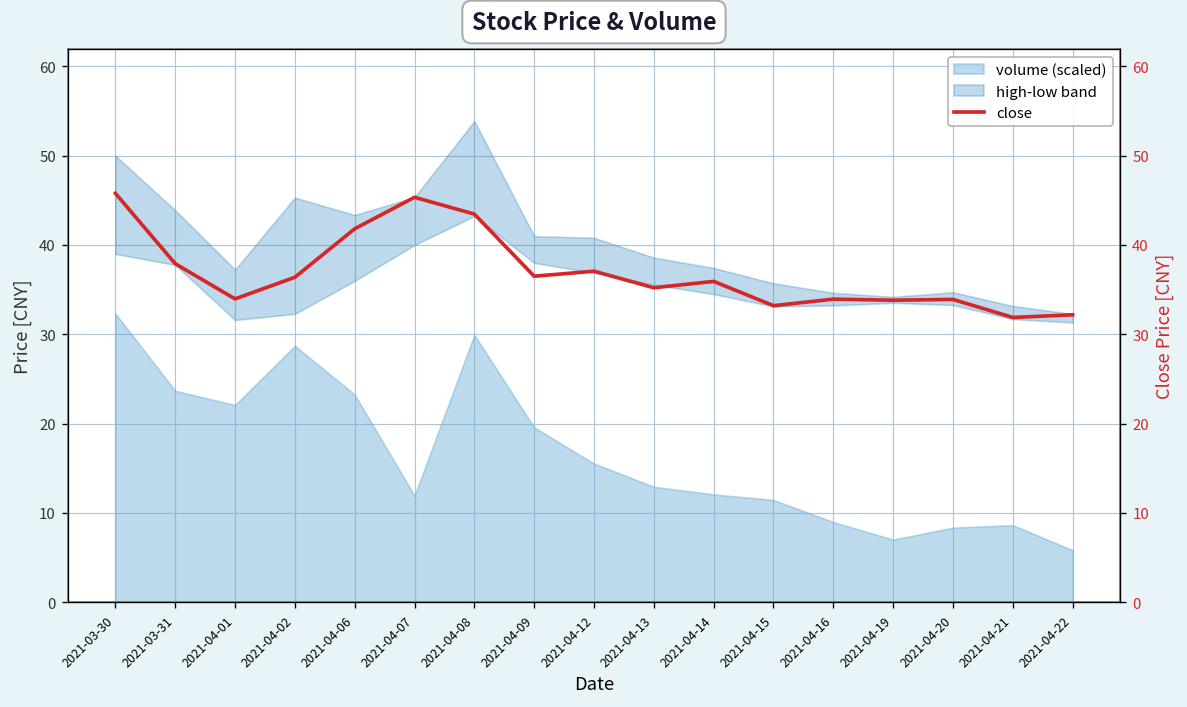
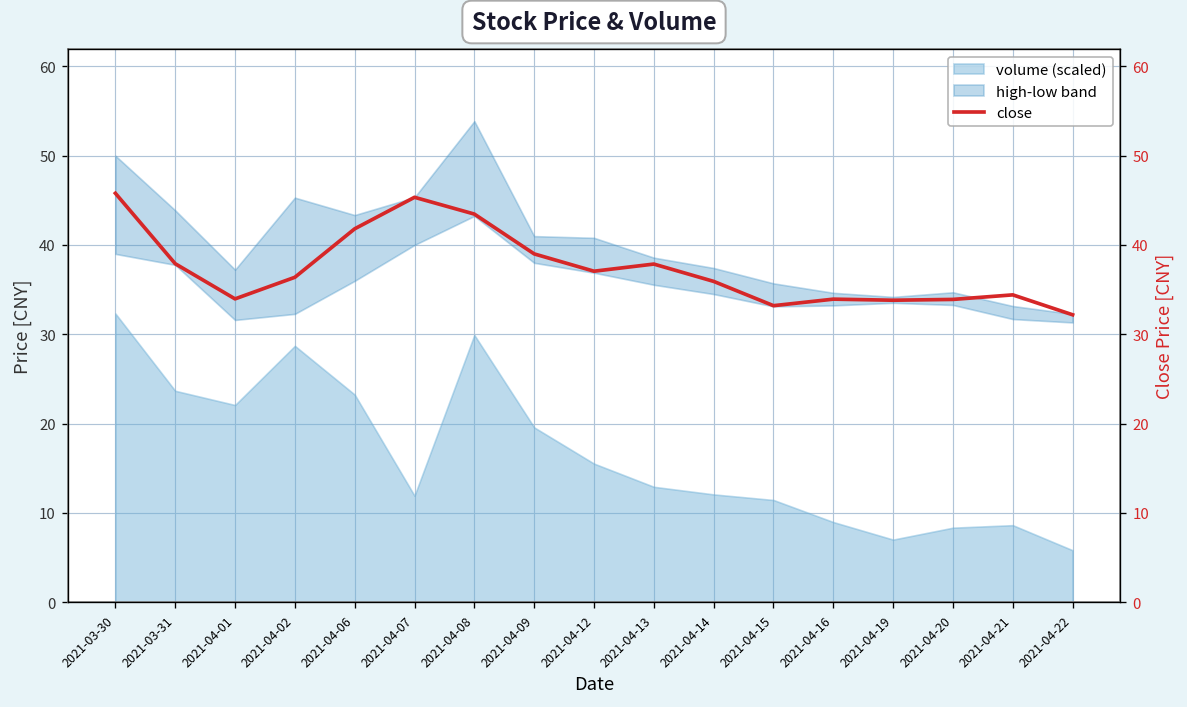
close, 2021-04-09: 37 -> 39
close, 2021-04-13: 35 -> 38
close, 2021-04-21: 32 -> 34
